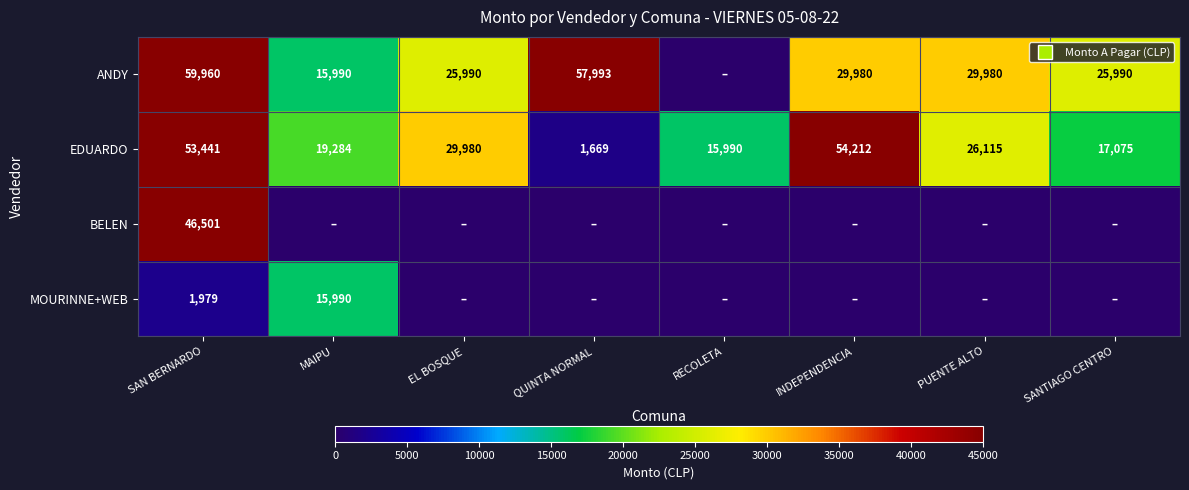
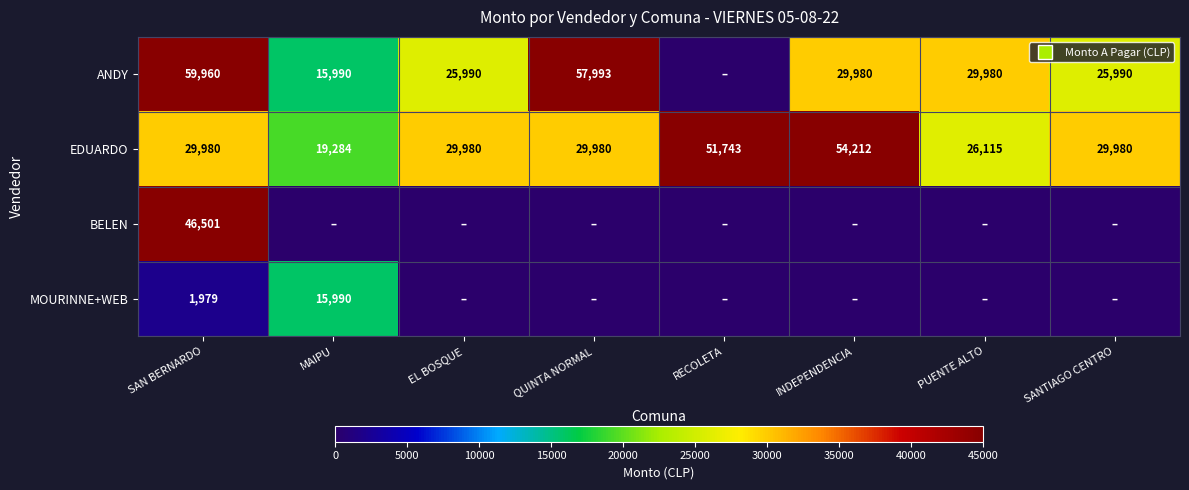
EDUARDO, SAN BERNARDO: 53,441 -> 29,980
EDUARDO, QUINTA NORMAL: 1,669 -> 29,980
EDUARDO, RECOLETA: 15,990 -> 51,743
EDUARDO, SANTIAGO CENTRO: 17,075 -> 29,980
